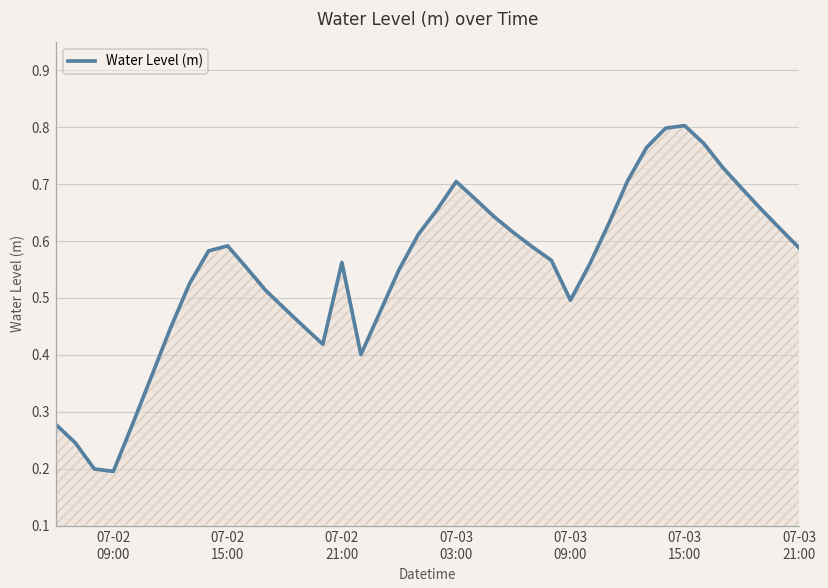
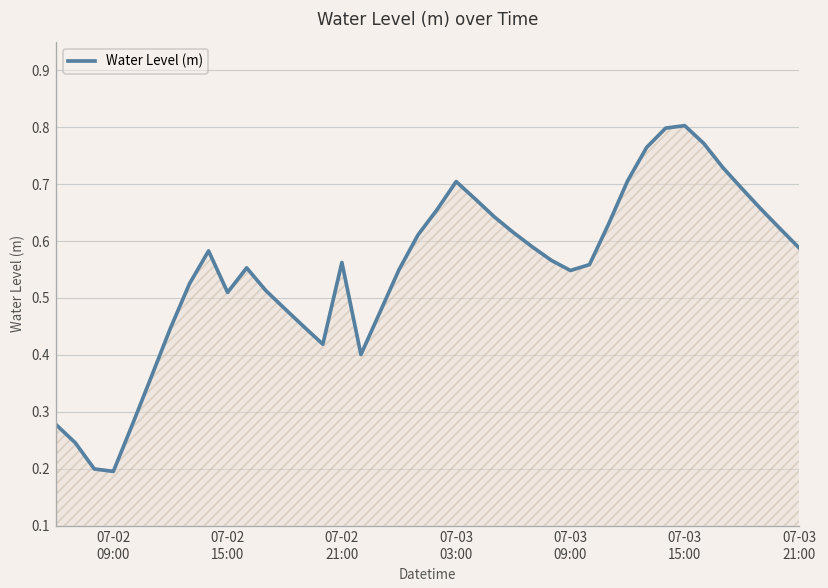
07-02 15:00: 0.59 -> 0.51
07-03 09:00: 0.50 -> 0.55
